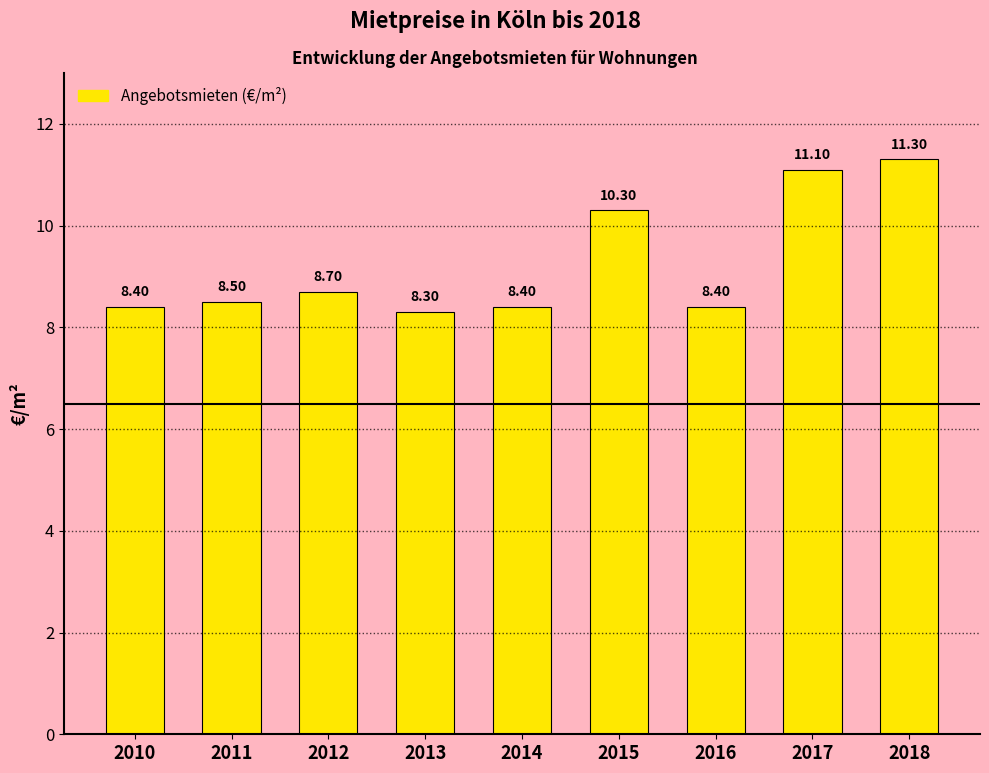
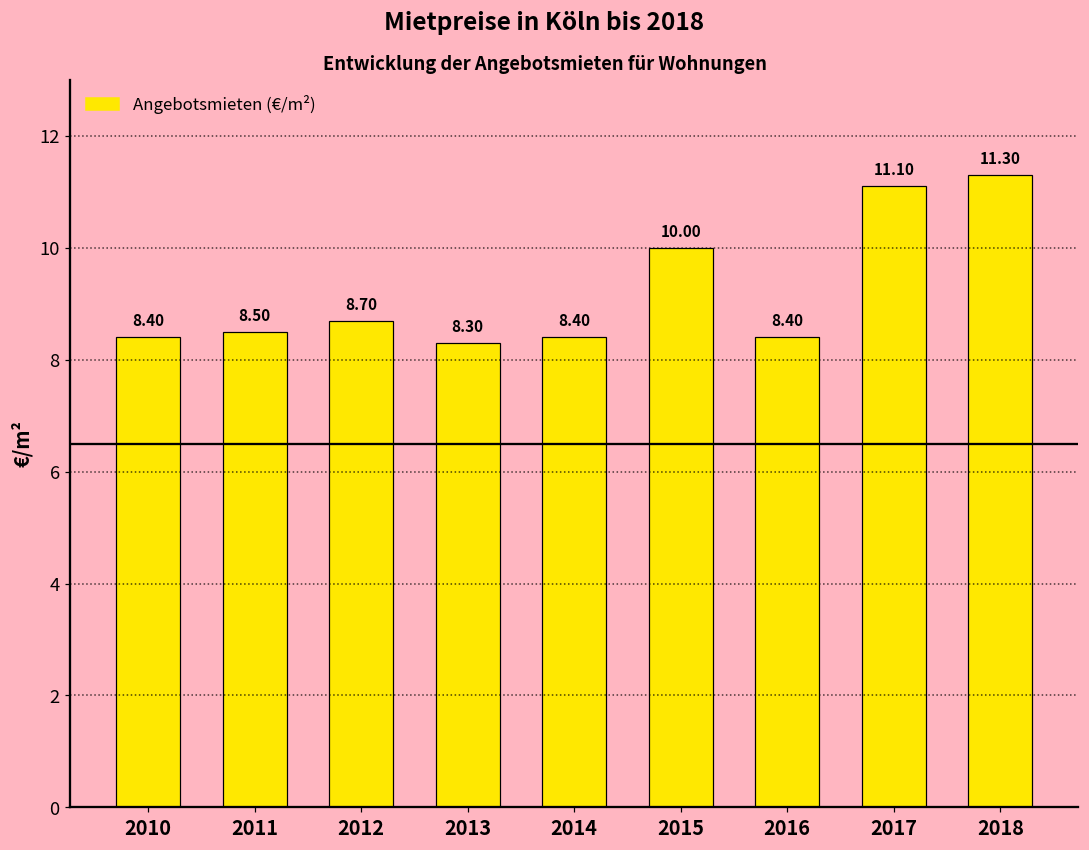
2015: 10.30 -> 10.00
